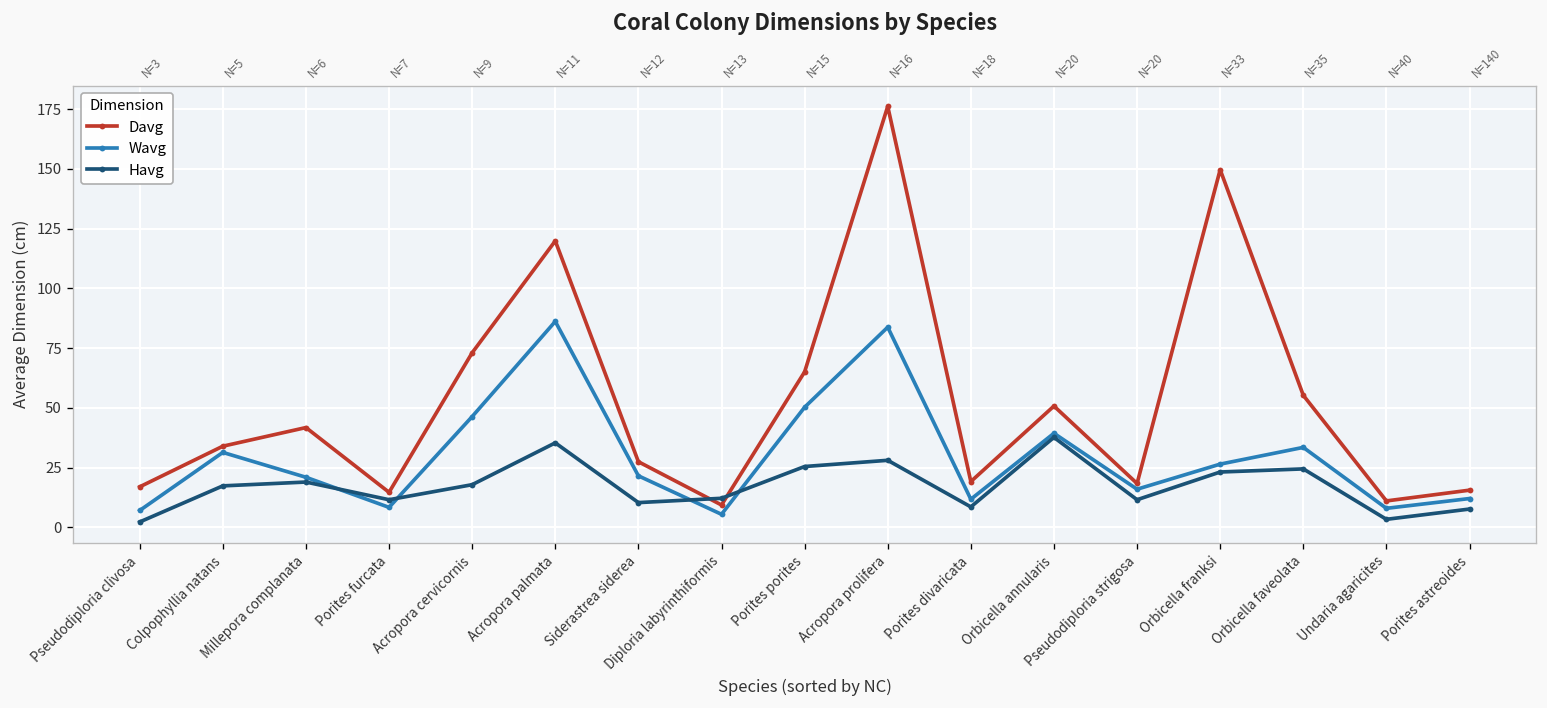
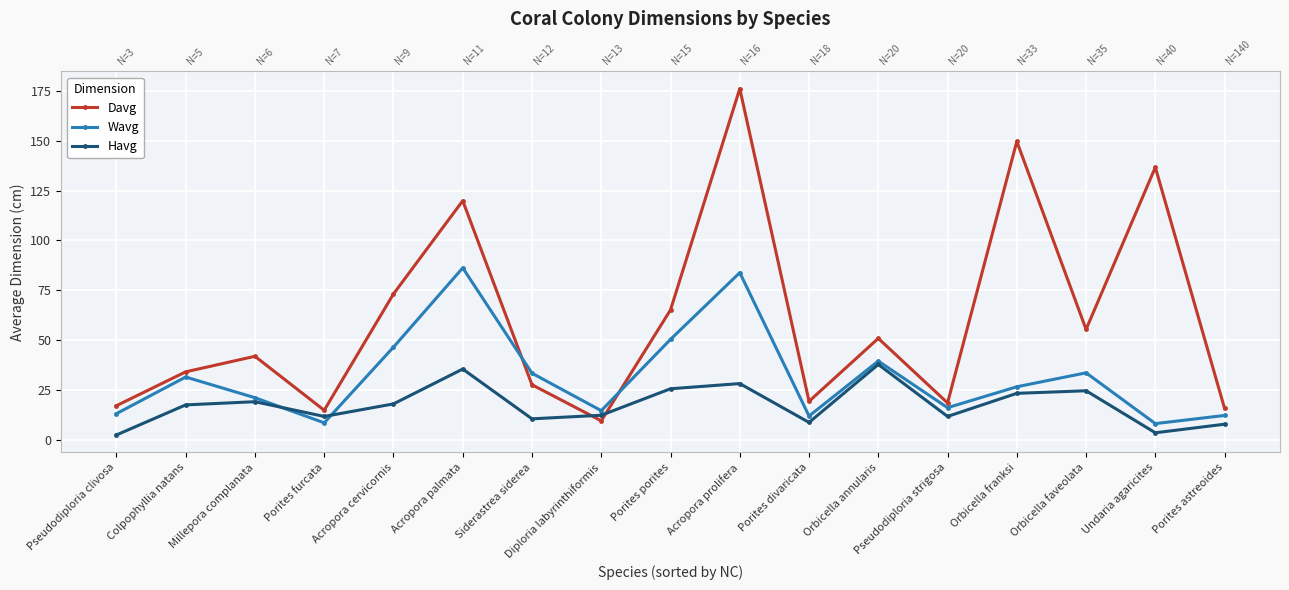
Wavg, Pseudodiploria clivosa: 7 -> 13
Wavg, Siderastrea siderea: 22 -> 33
Wavg, Diploria labyrinthiformis: 6 -> 15
Davg, Undaria agaricites: 11 -> 137
